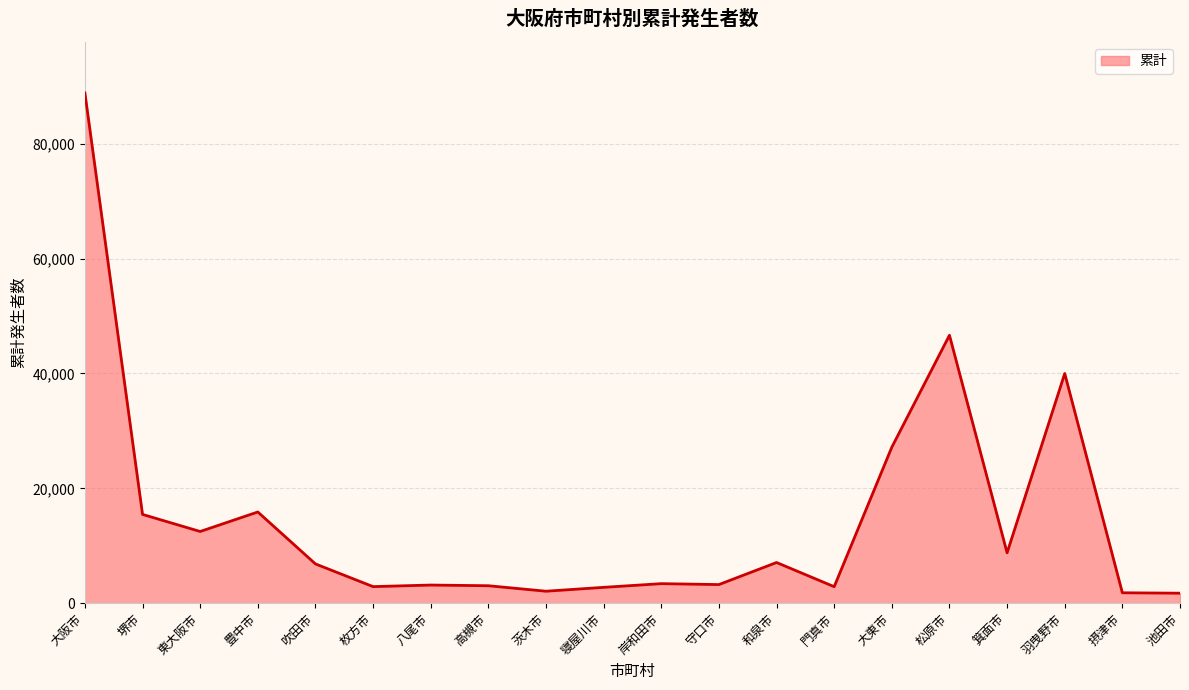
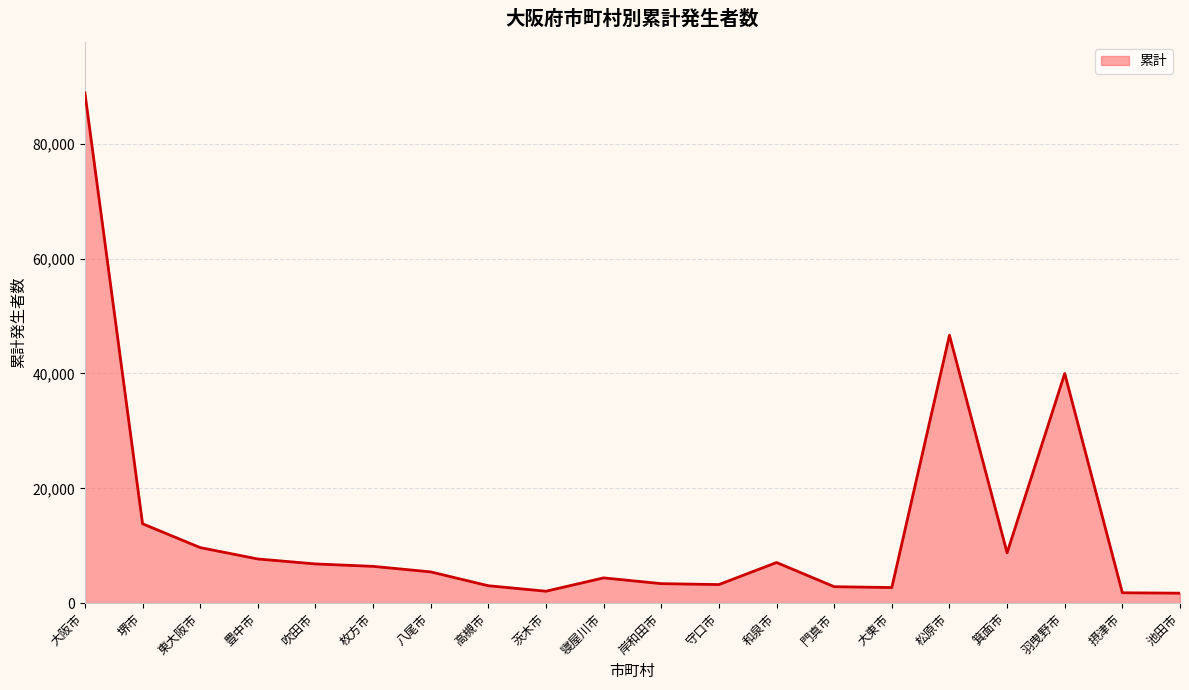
堺市: 15,000 -> 14,000
東大阪市: 12,000 -> 10,000
豊中市: 16,000 -> 8,000
枚方市: 3,000 -> 6,000
八尾市: 3,000 -> 5,000
寝屋川市: 3,000 -> 4,000
大東市: 27,000 -> 3,000
